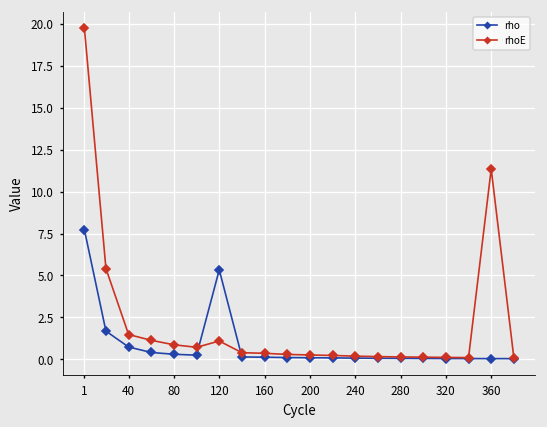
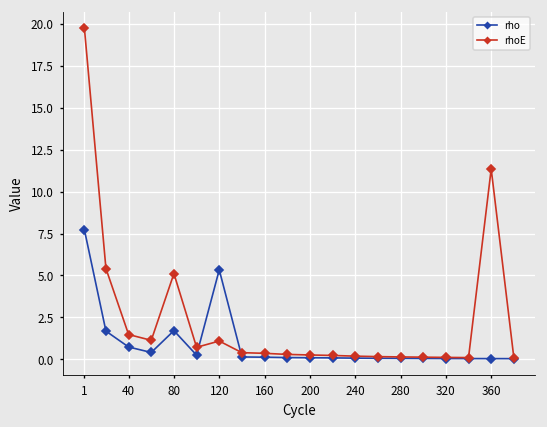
rho, 80: 0.3 -> 1.7
rhoE, 80: 0.9 -> 5.1
